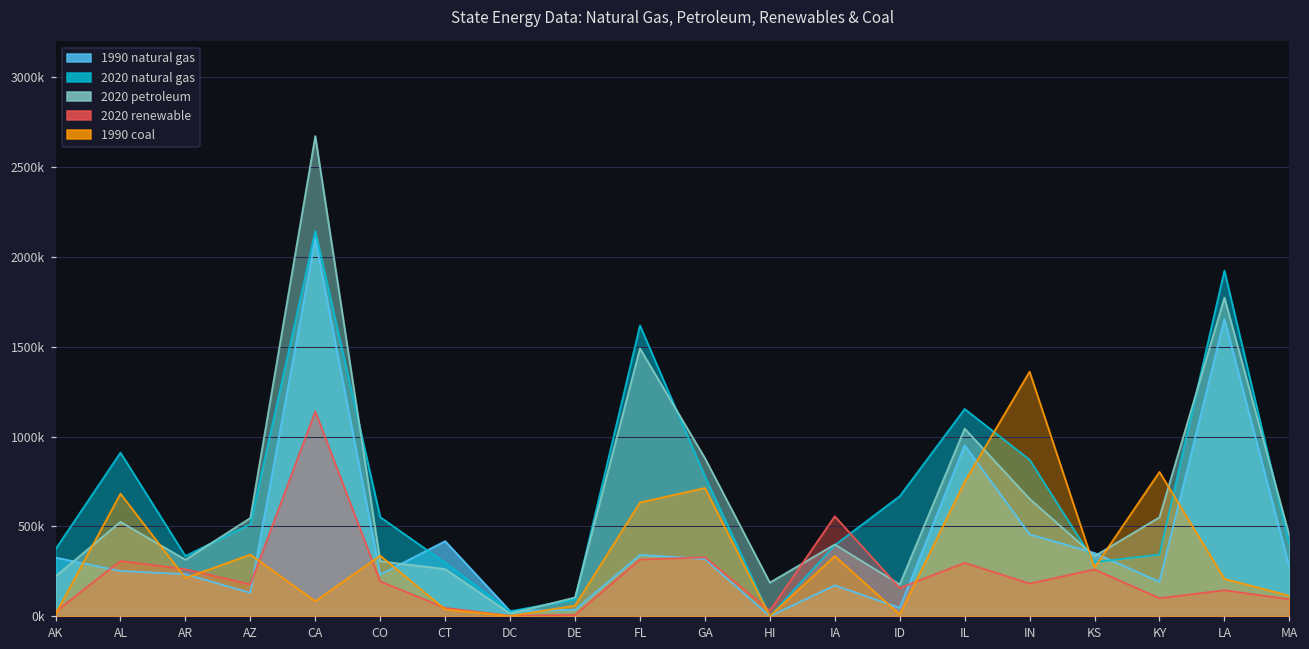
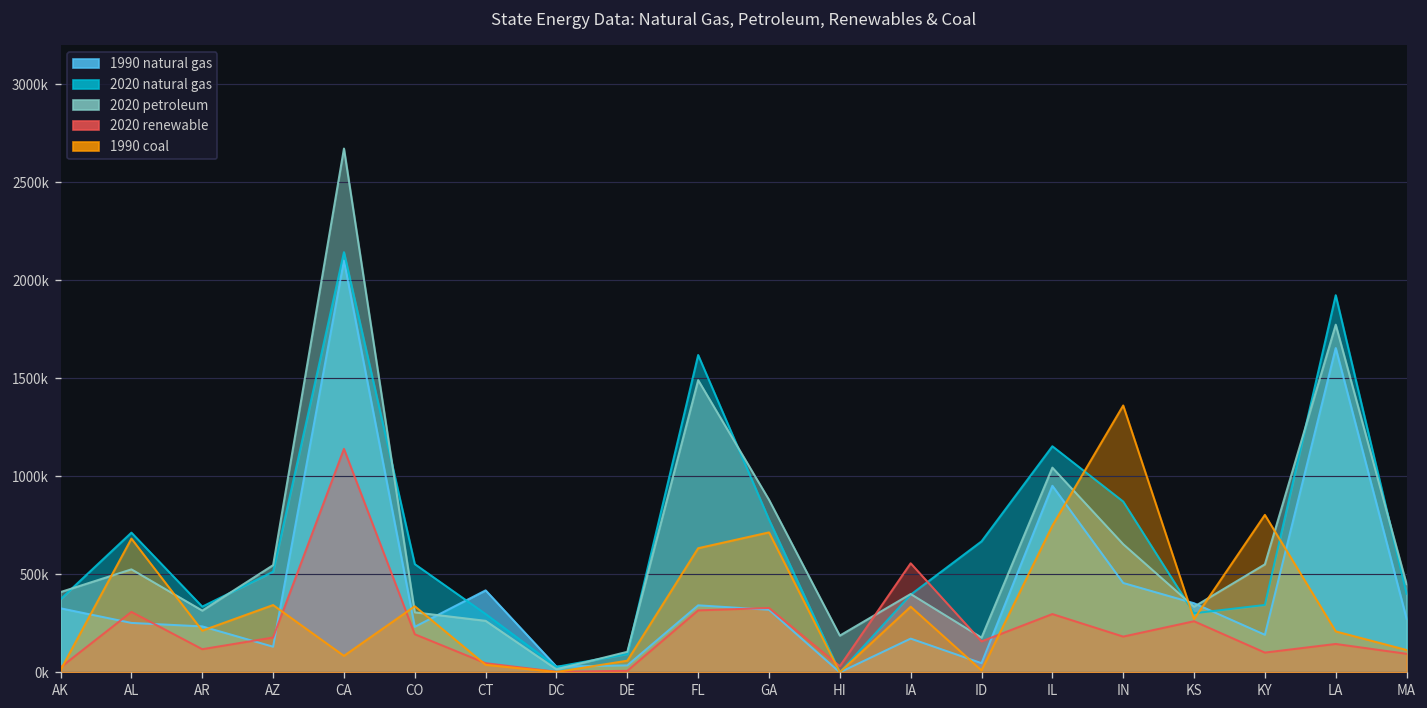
2020 petroleum, AK: 220000 -> 410000
2020 natural gas, AL: 910000 -> 710000
2020 renewable, AR: 260000 -> 120000
